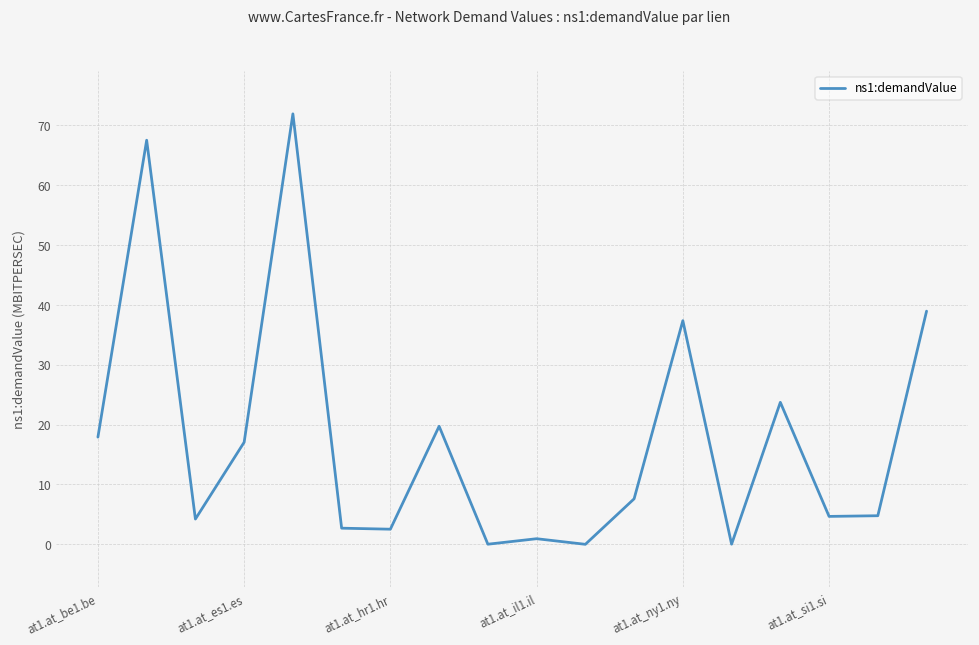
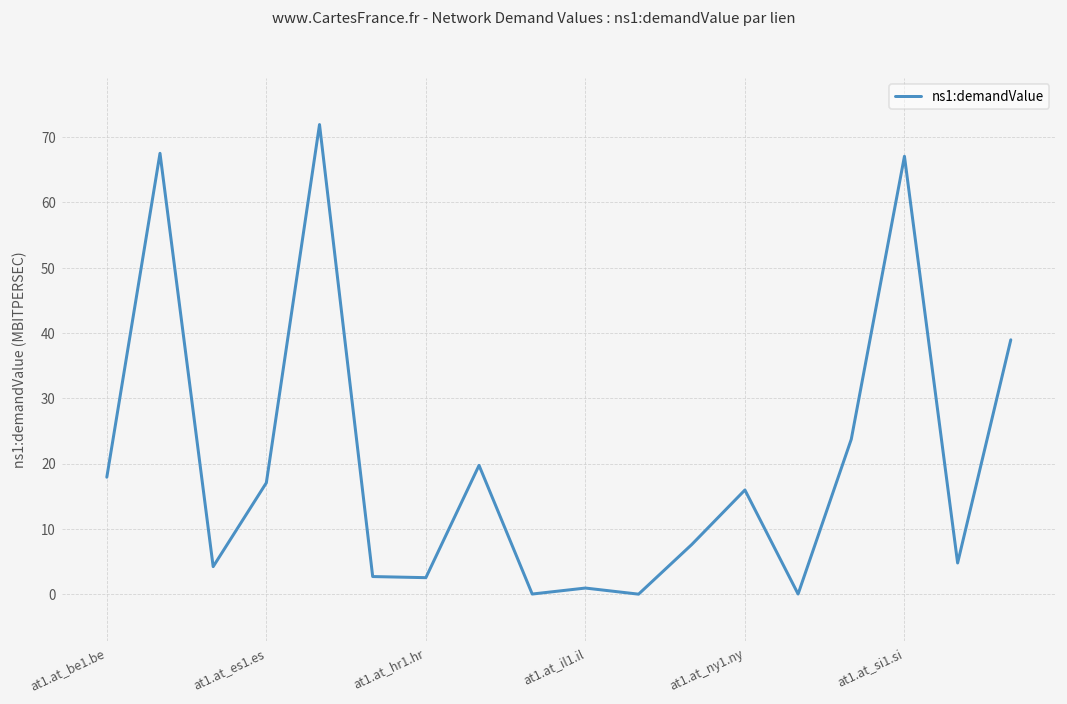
at1.at_ny1.ny: 37 -> 16
at1.at_si1.si: 5 -> 67
